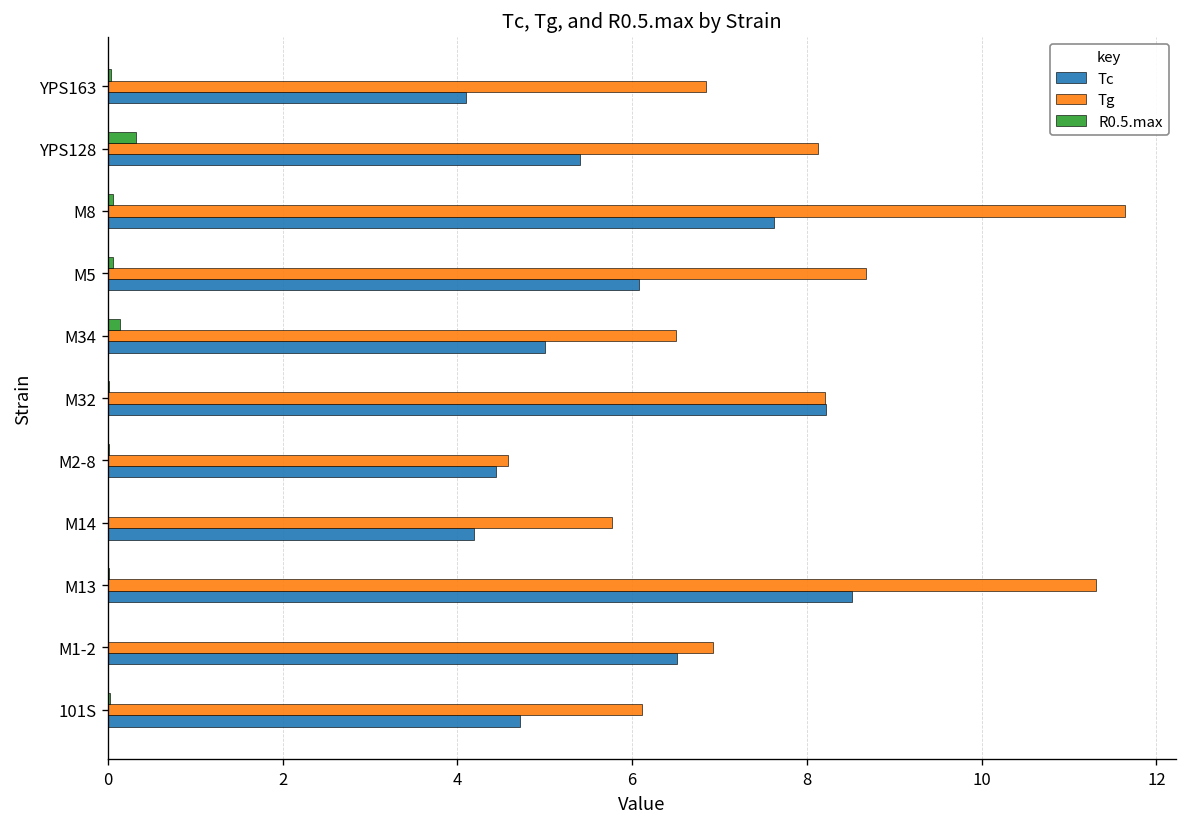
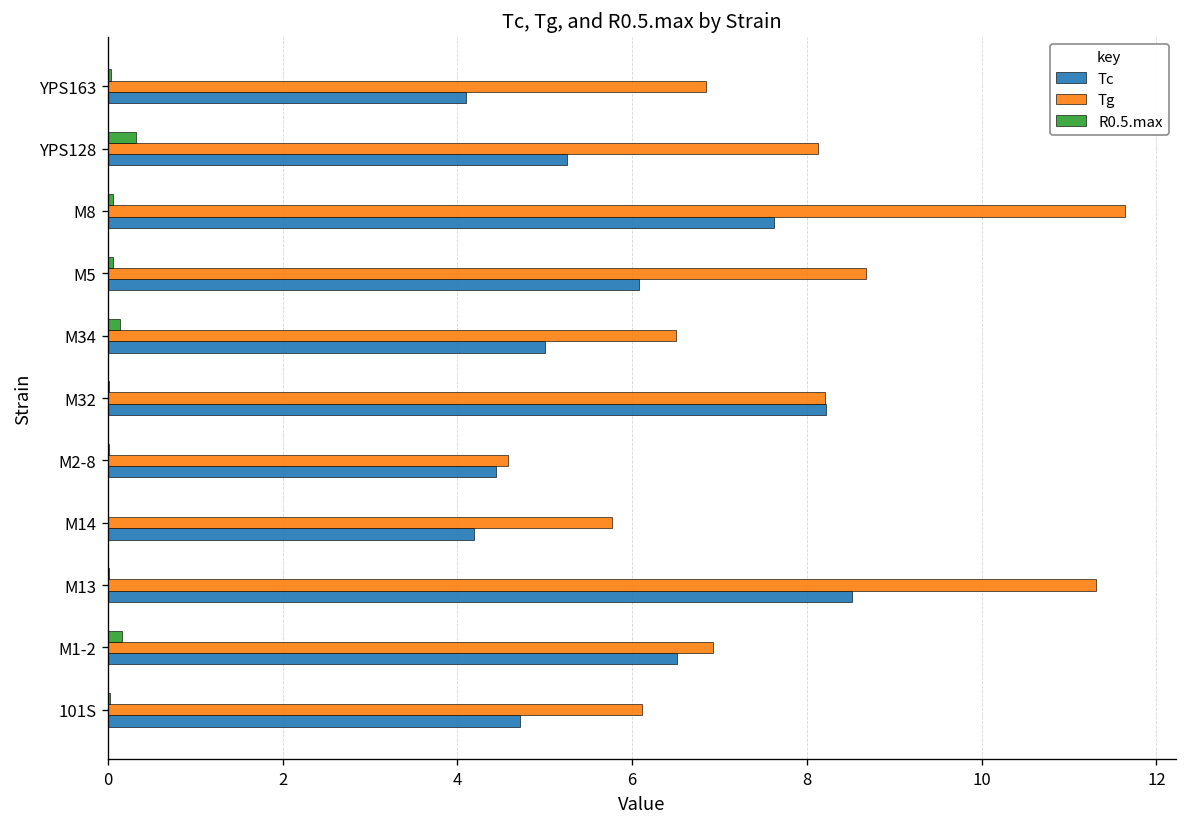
Tc, YPS128: 5.4 -> 5.2
R0.5.max, M1-2: 0.0 -> 0.2
